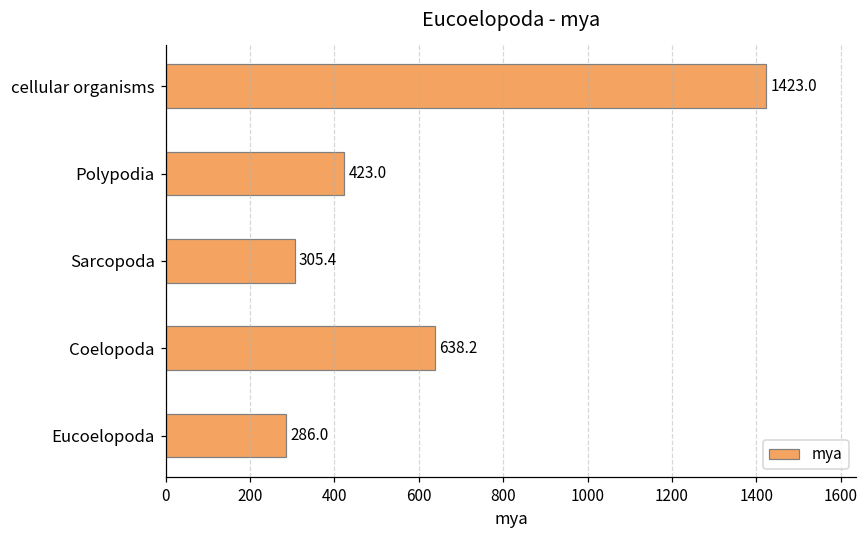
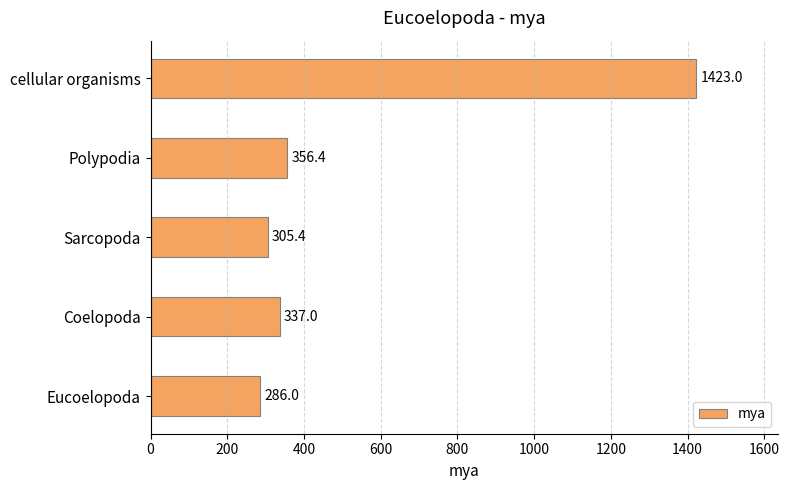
Polypodia: 423.0 -> 356.4
Coelopoda: 638.2 -> 337.0
